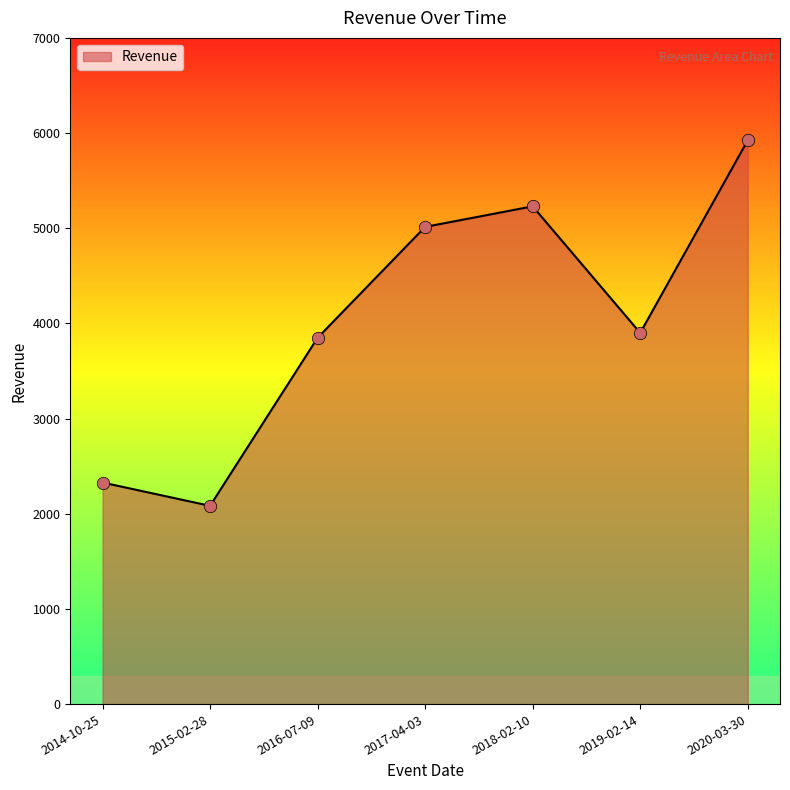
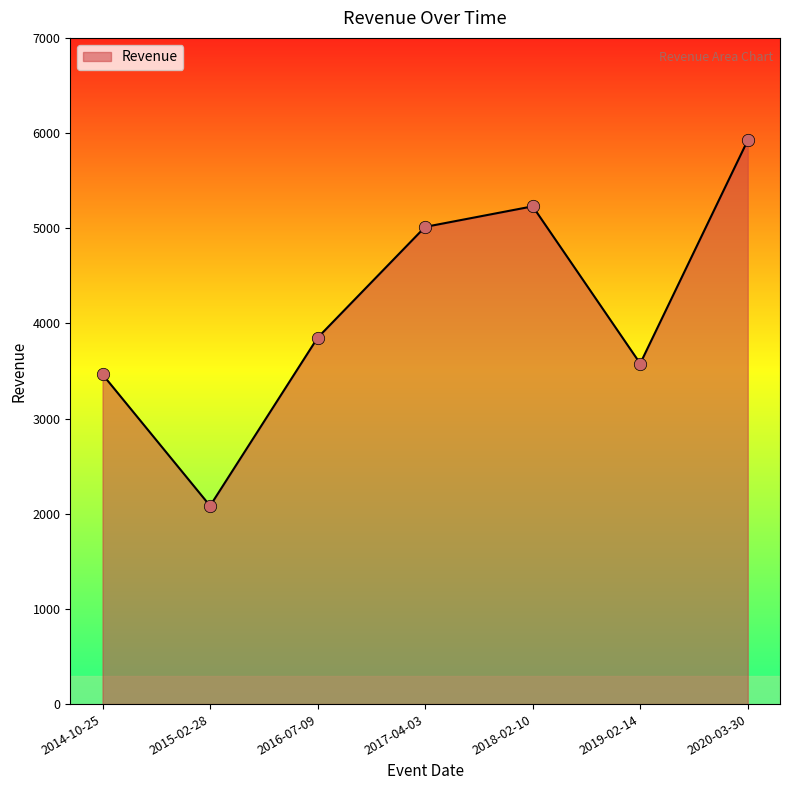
2014-10-25: 2300 -> 3500
2019-02-14: 3900 -> 3600
